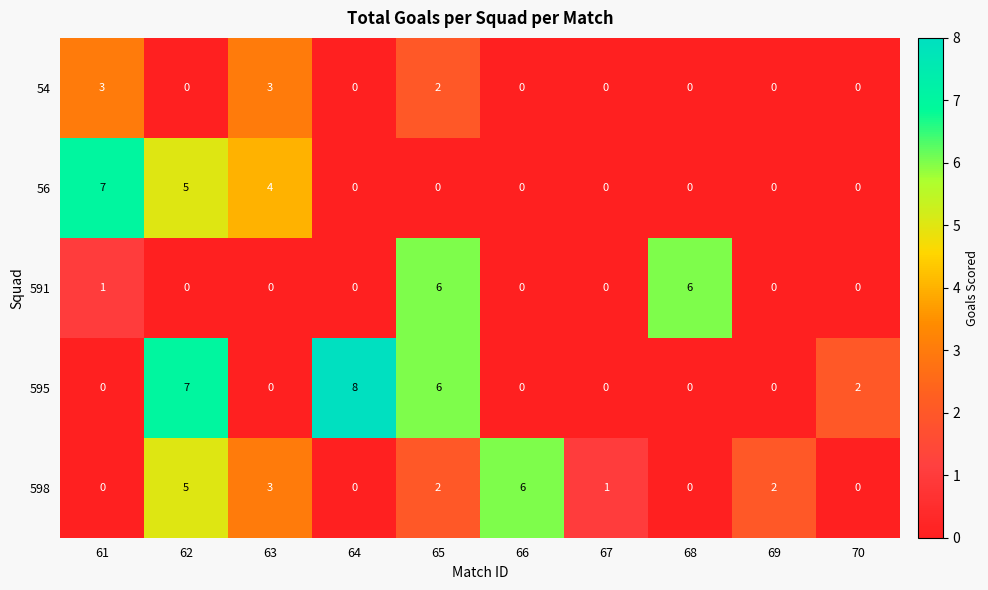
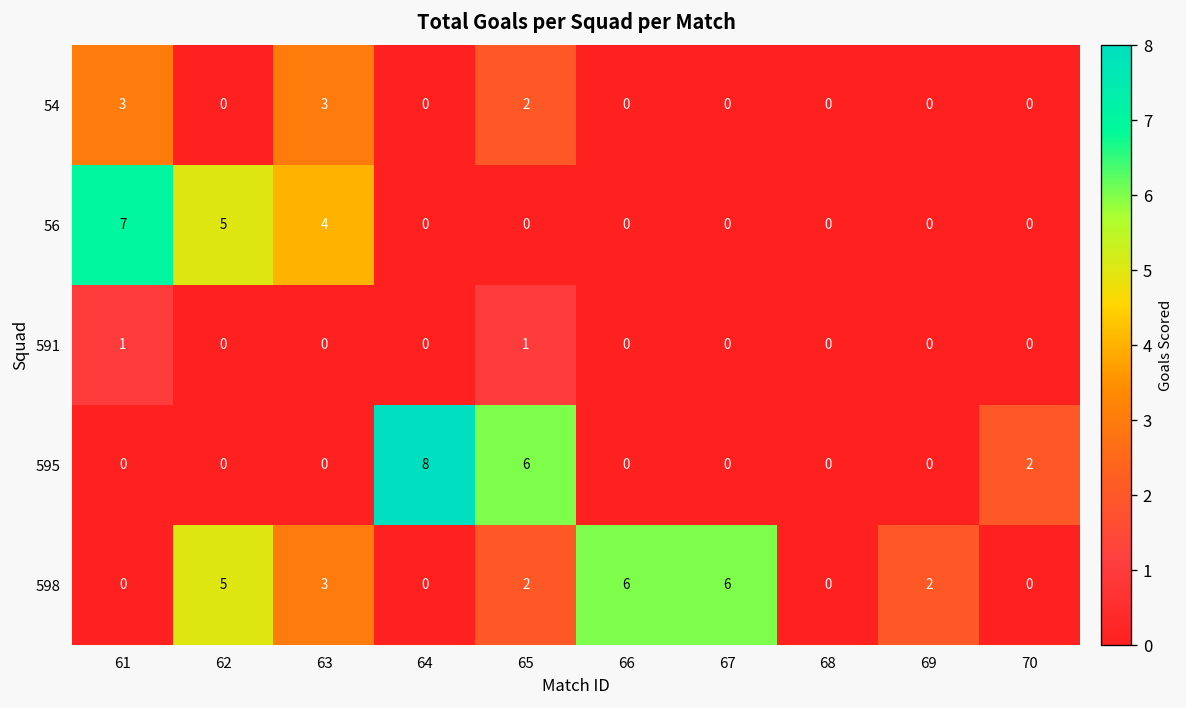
591, 65: 6 -> 1
591, 68: 6 -> 0
595, 62: 7 -> 0
598, 67: 1 -> 6
